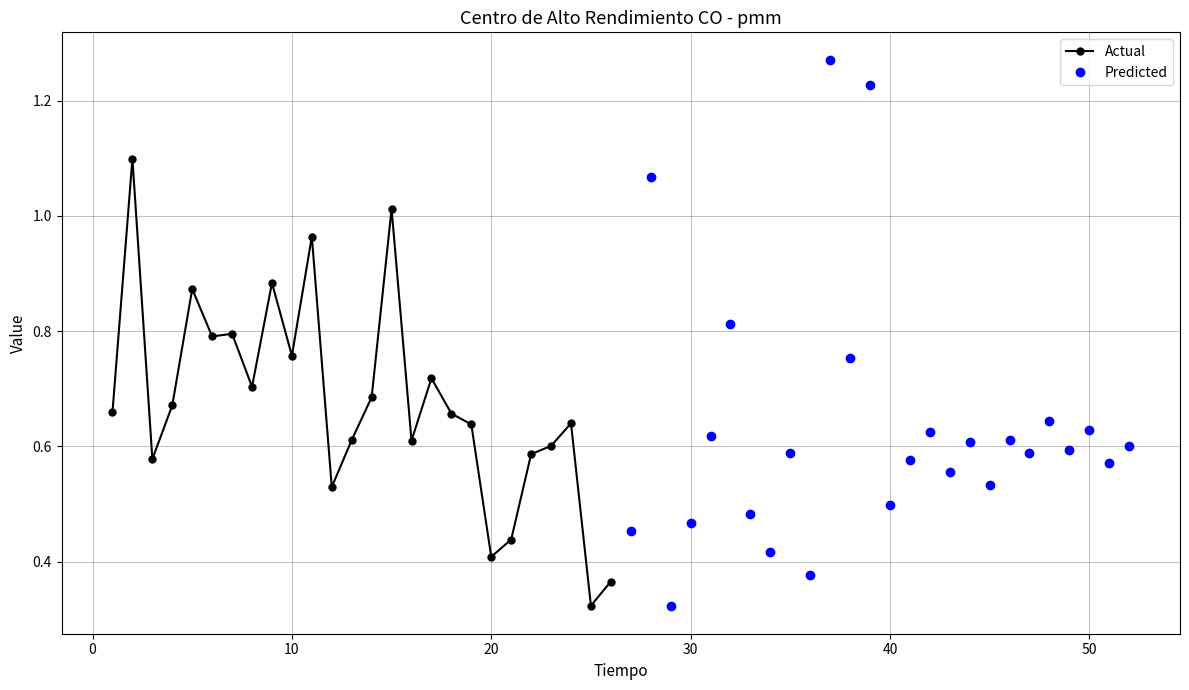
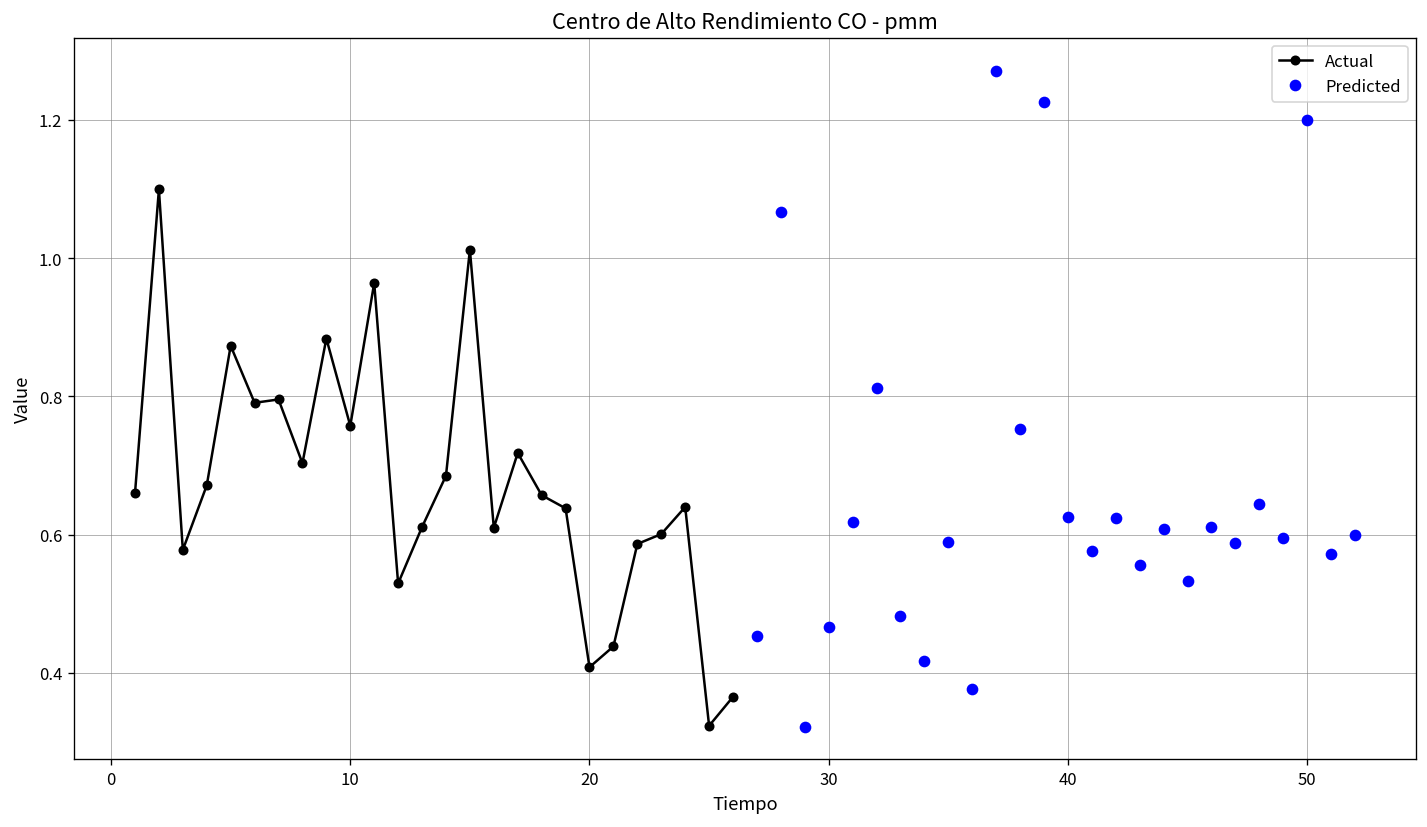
Predicted, 40: 0.50 -> 0.63
Predicted, 50: 0.63 -> 1.20
